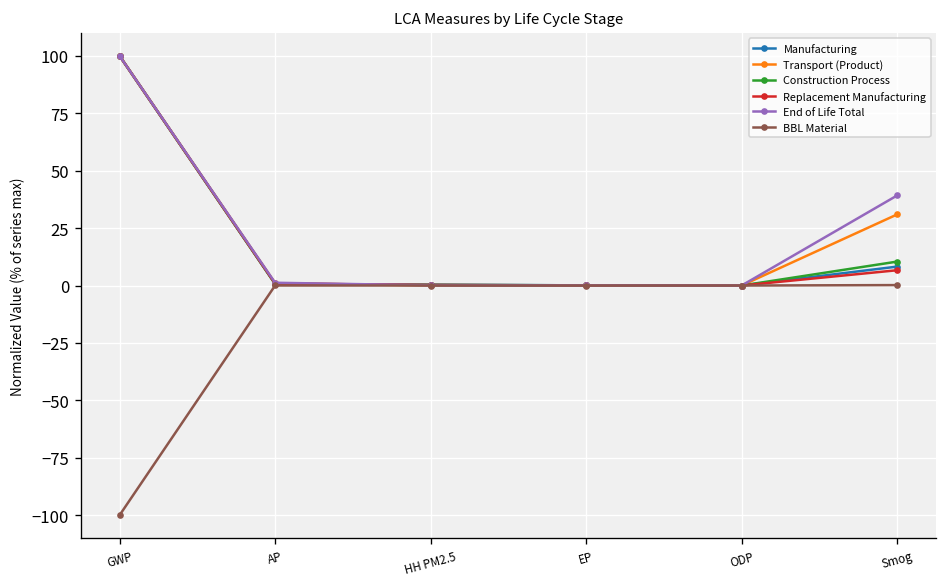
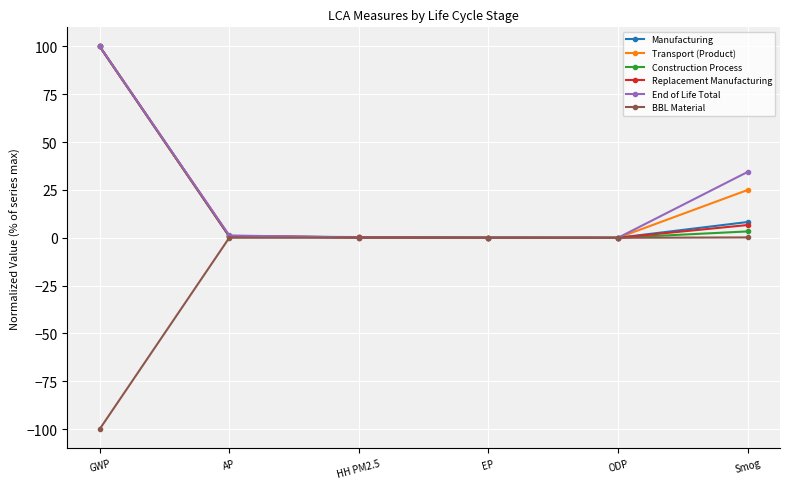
Transport (Product), Smog: 31 -> 25
Construction Process, Smog: 10 -> 3
End of Life Total, Smog: 39 -> 34
